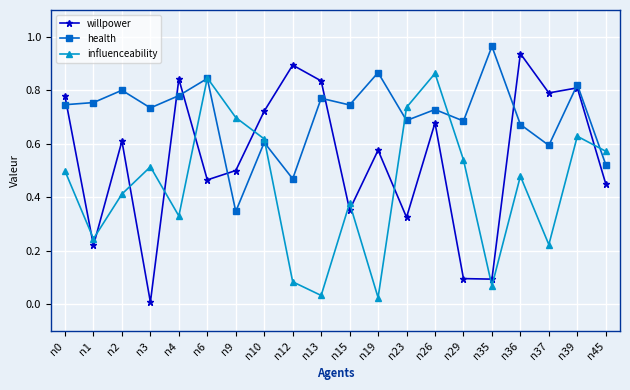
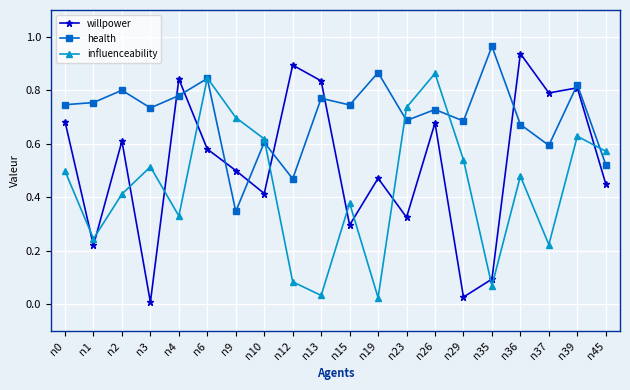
willpower, n0: 0.78 -> 0.68
willpower, n6: 0.47 -> 0.58
willpower, n10: 0.72 -> 0.41
willpower, n15: 0.35 -> 0.30
willpower, n19: 0.58 -> 0.47
willpower, n29: 0.10 -> 0.03
